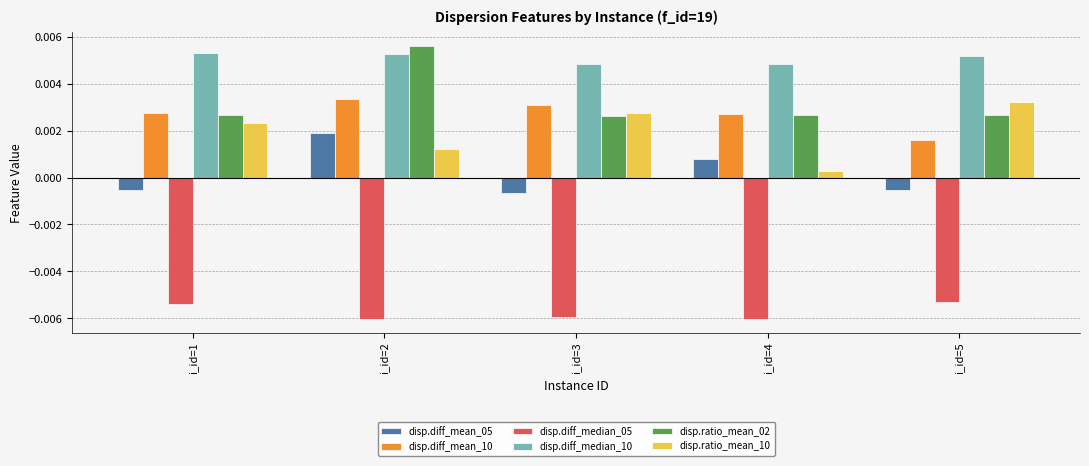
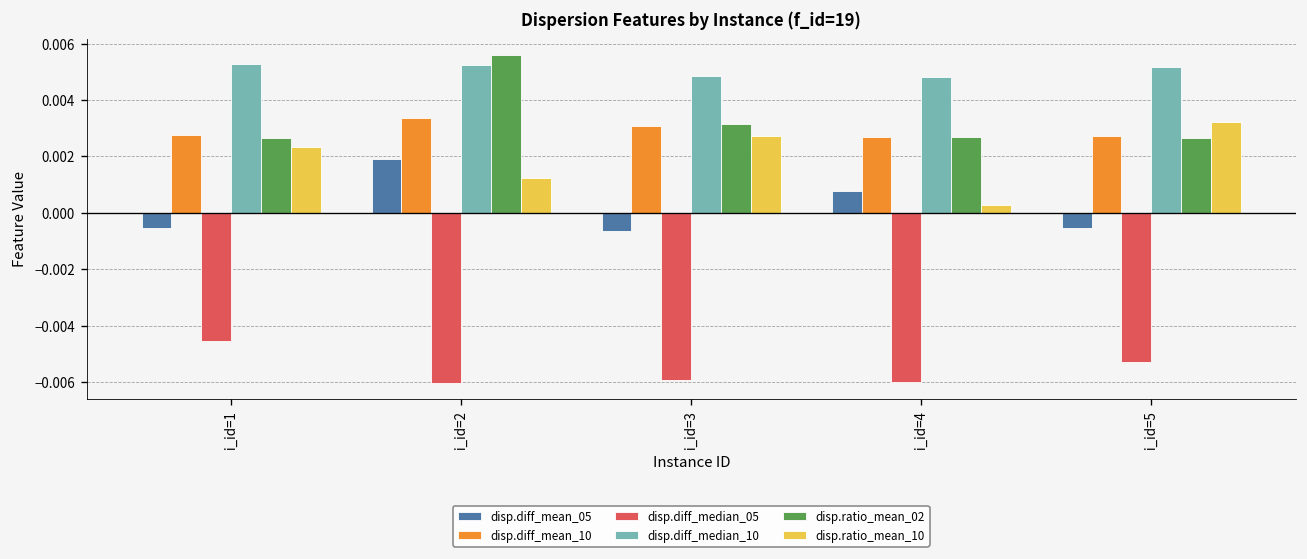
disp.diff_median_05, i_id=1: -0.0054 -> -0.0046
disp.ratio_mean_02, i_id=3: 0.0026 -> 0.0031
disp.diff_mean_10, i_id=5: 0.0016 -> 0.0027
